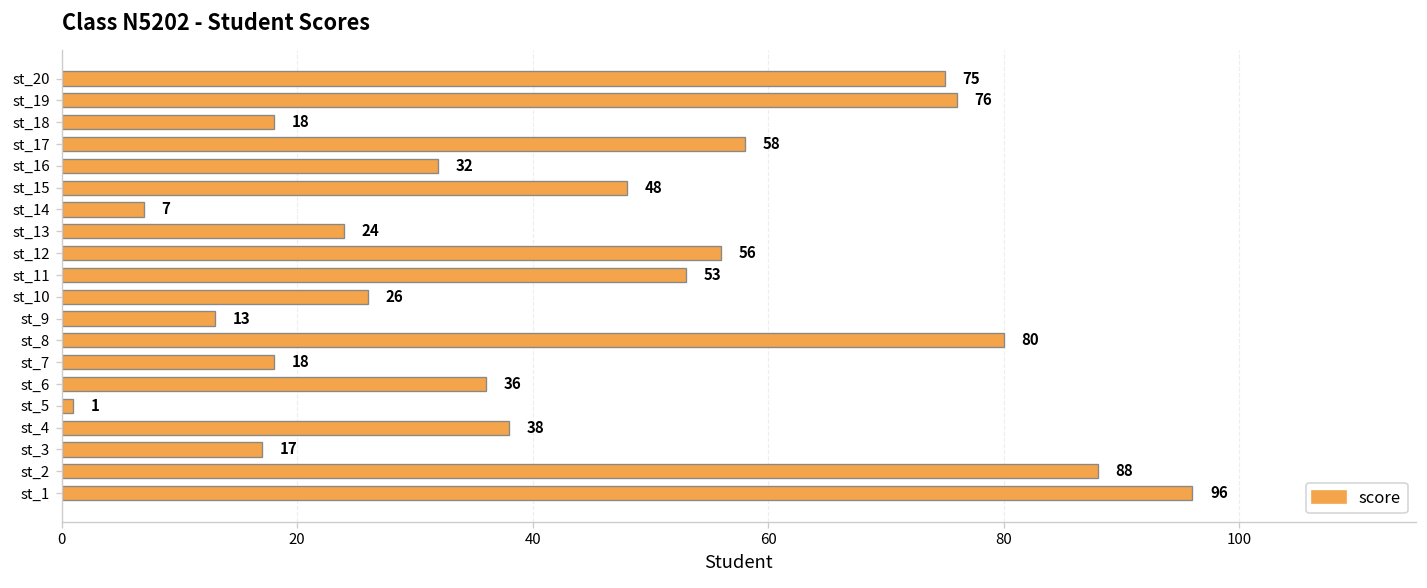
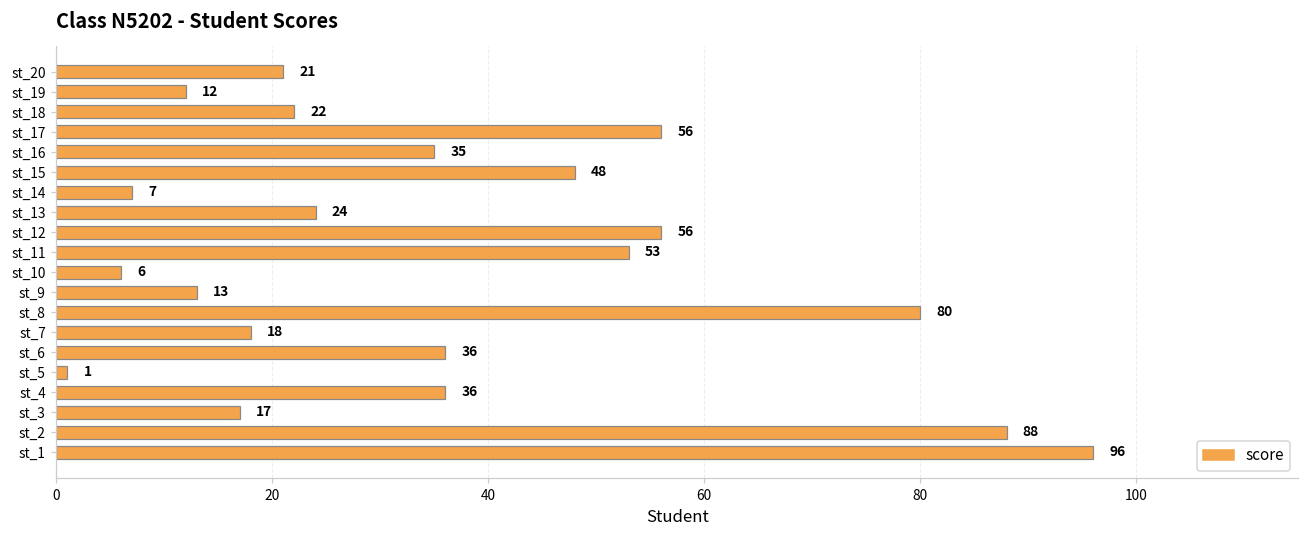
st_20: 75 -> 21
st_19: 76 -> 12
st_18: 18 -> 22
st_17: 58 -> 56
st_16: 32 -> 35
st_10: 26 -> 6
st_4: 38 -> 36
